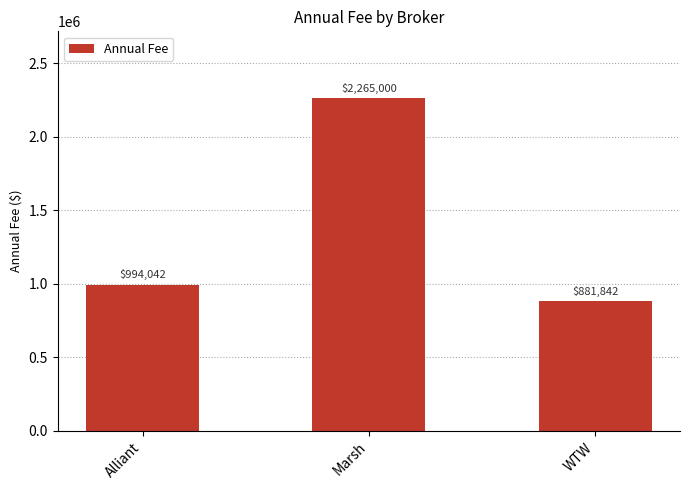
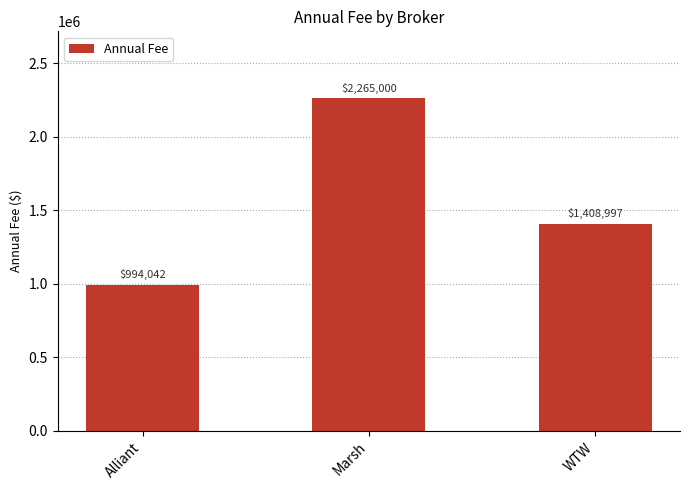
WTW: $881,842 -> $1,408,997
